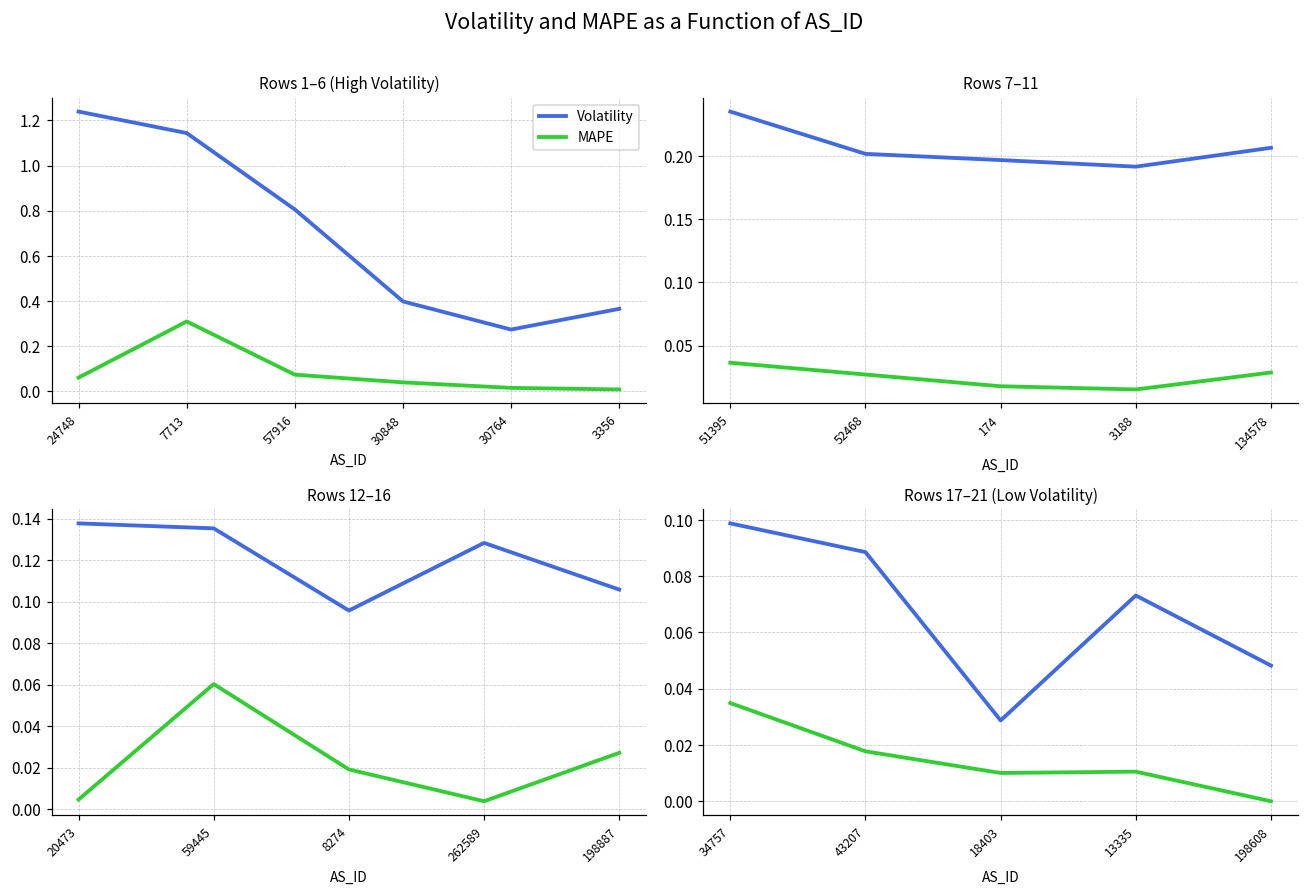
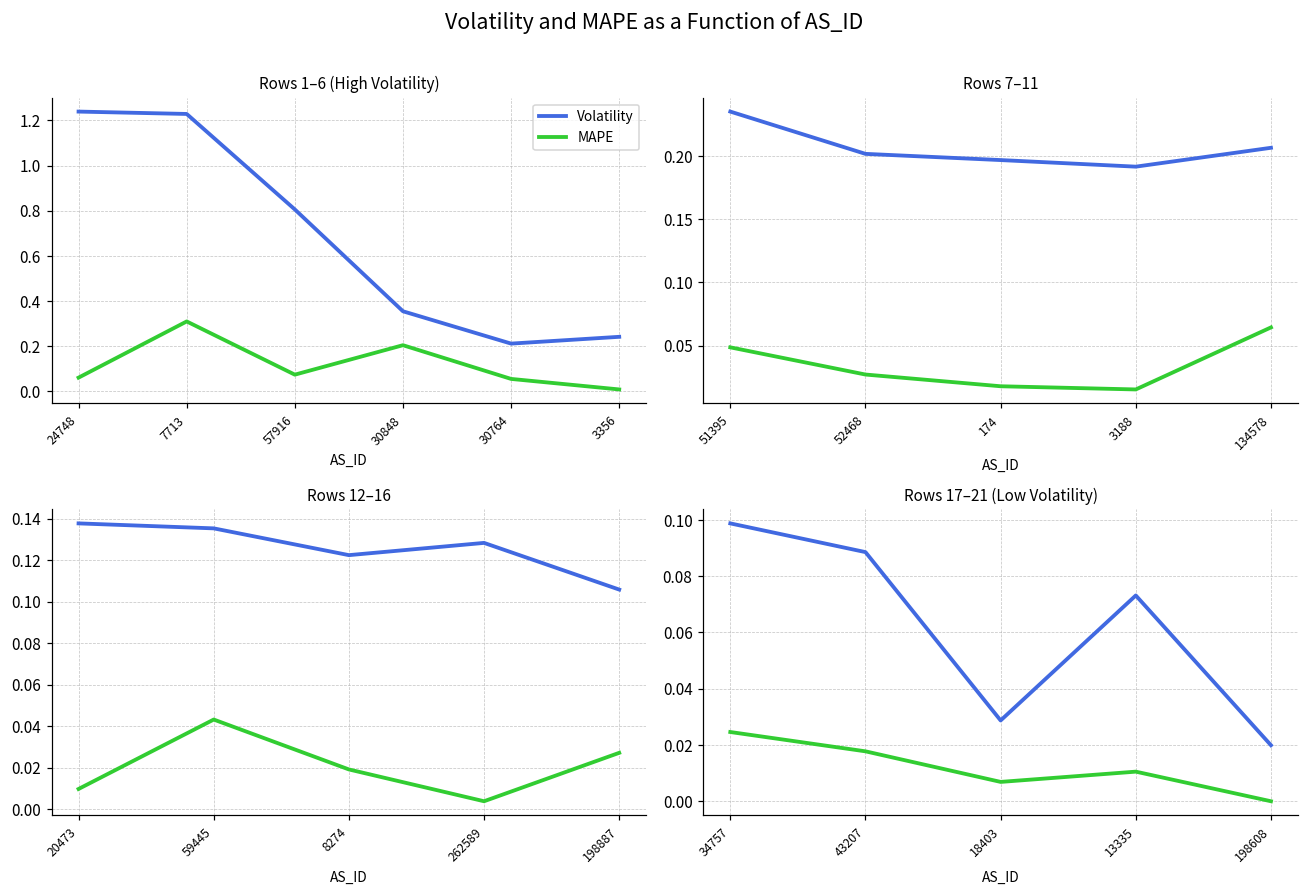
Rows 1–6 (High Volatility), Volatility, 7713: 1.14 -> 1.23
Rows 1–6 (High Volatility), Volatility, 30848: 0.40 -> 0.35
Rows 1–6 (High Volatility), MAPE, 30848: 0.04 -> 0.20
Rows 1–6 (High Volatility), Volatility, 30764: 0.27 -> 0.21
Rows 1–6 (High Volatility), MAPE, 30764: 0.01 -> 0.05
Rows 1–6 (High Volatility), Volatility, 3356: 0.37 -> 0.24
Rows 7–11, MAPE, 51395: 0.037 -> 0.049
Rows 7–11, MAPE, 134578: 0.029 -> 0.064
Rows 12–16, MAPE, 20473: 0.005 -> 0.010
Rows 12–16, MAPE, 59445: 0.060 -> 0.043
Rows 12–16, Volatility, 8274: 0.096 -> 0.122
Rows 17–21 (Low Volatility), MAPE, 34757: 0.035 -> 0.025
Rows 17–21 (Low Volatility), MAPE, 18403: 0.010 -> 0.007
Rows 17–21 (Low Volatility), Volatility, 198608: 0.048 -> 0.020
